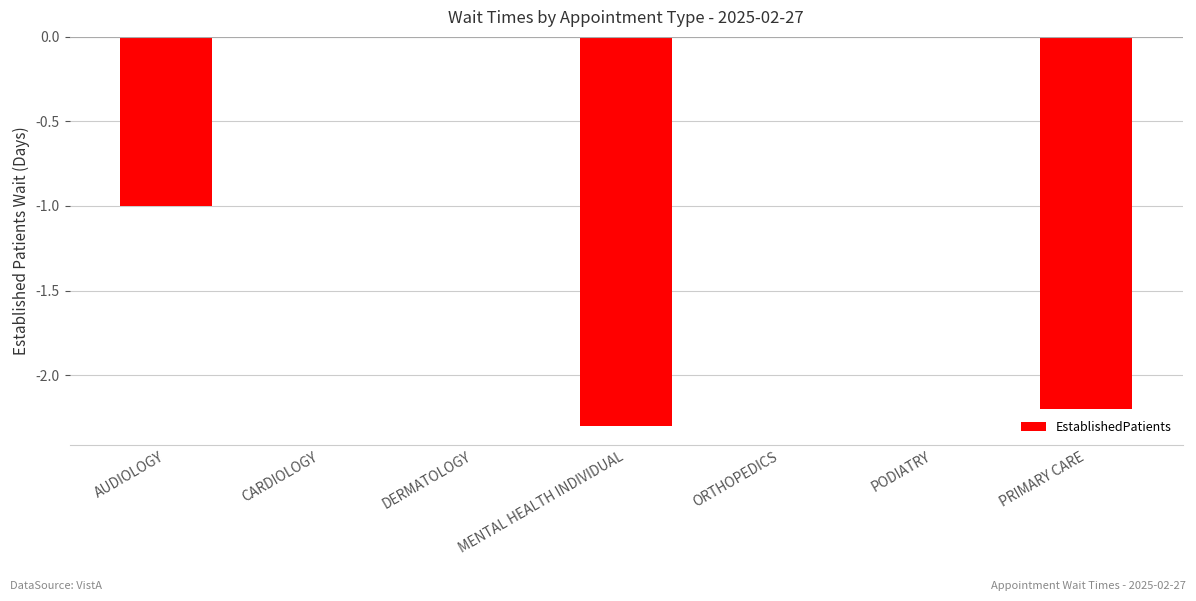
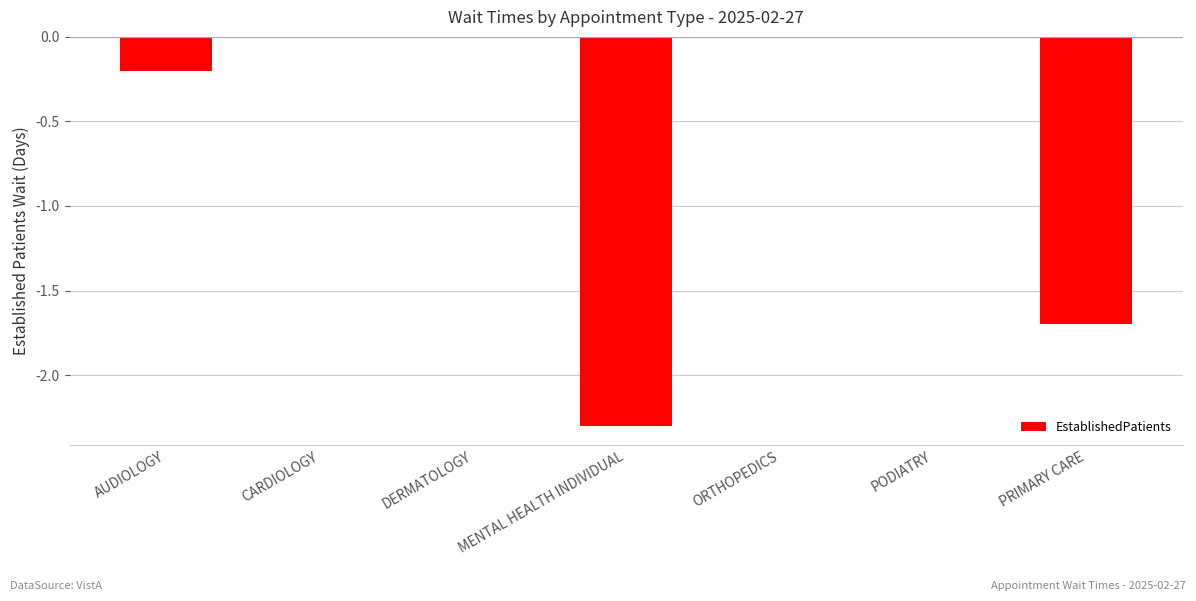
AUDIOLOGY: -1.00 -> -0.20
PRIMARY CARE: -2.20 -> -1.70
